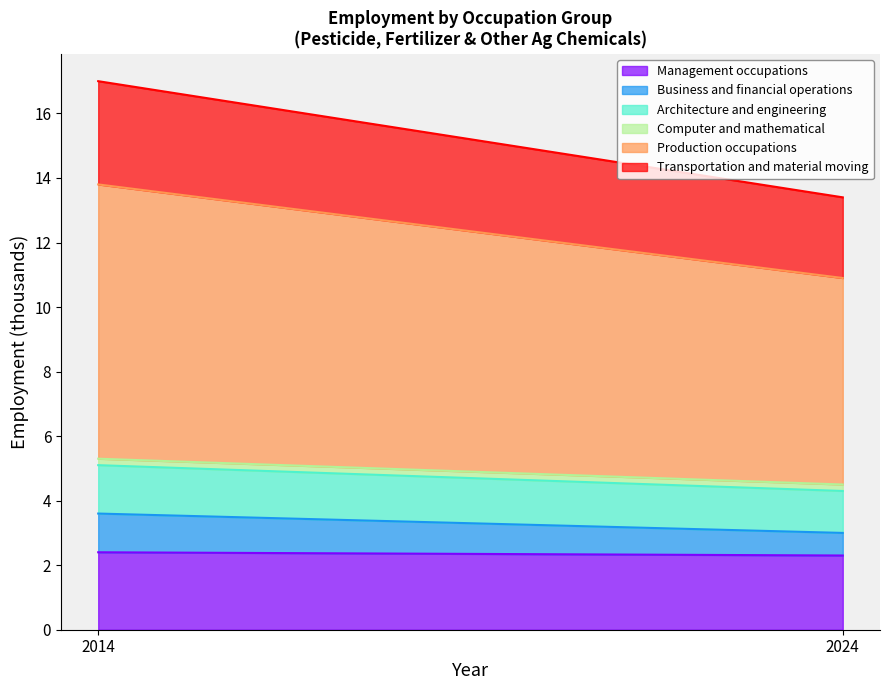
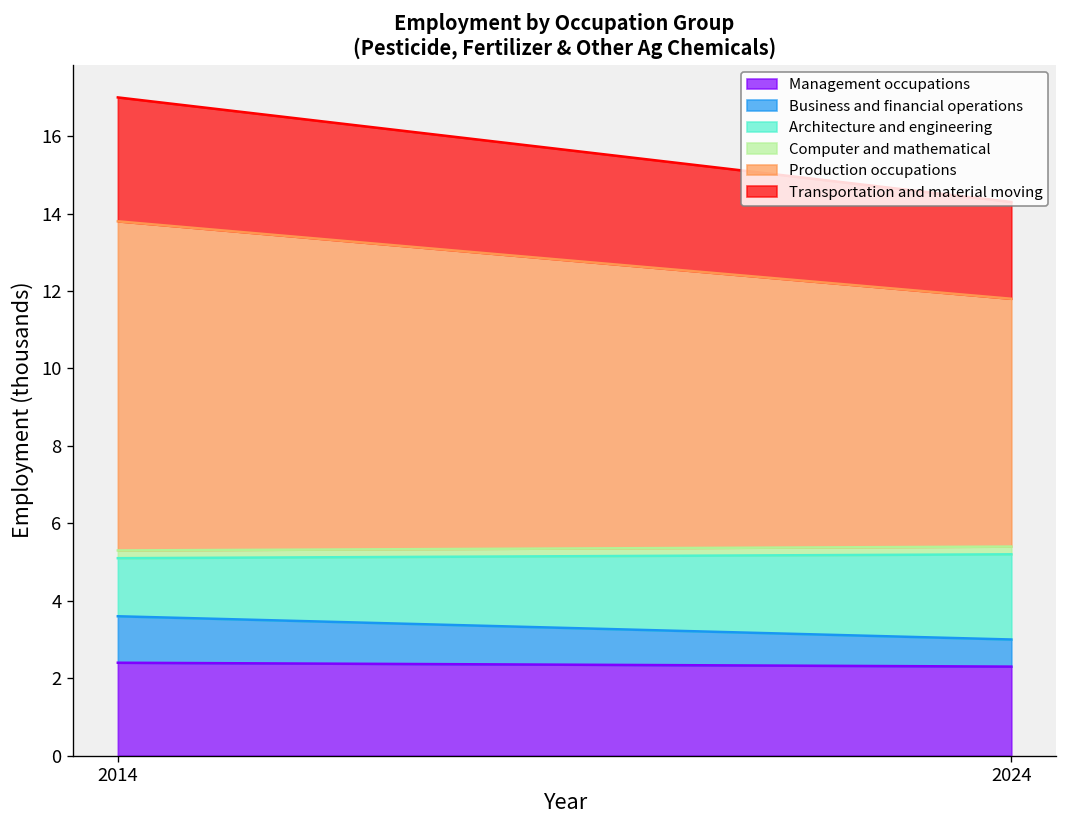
Architecture and engineering, 2024: 1.3 -> 2.2
